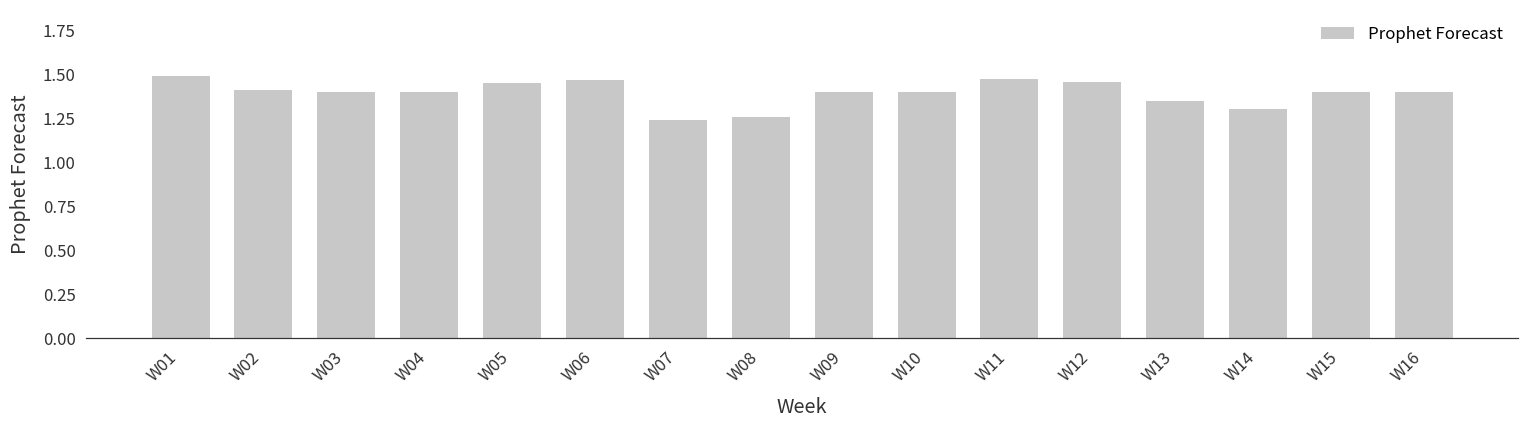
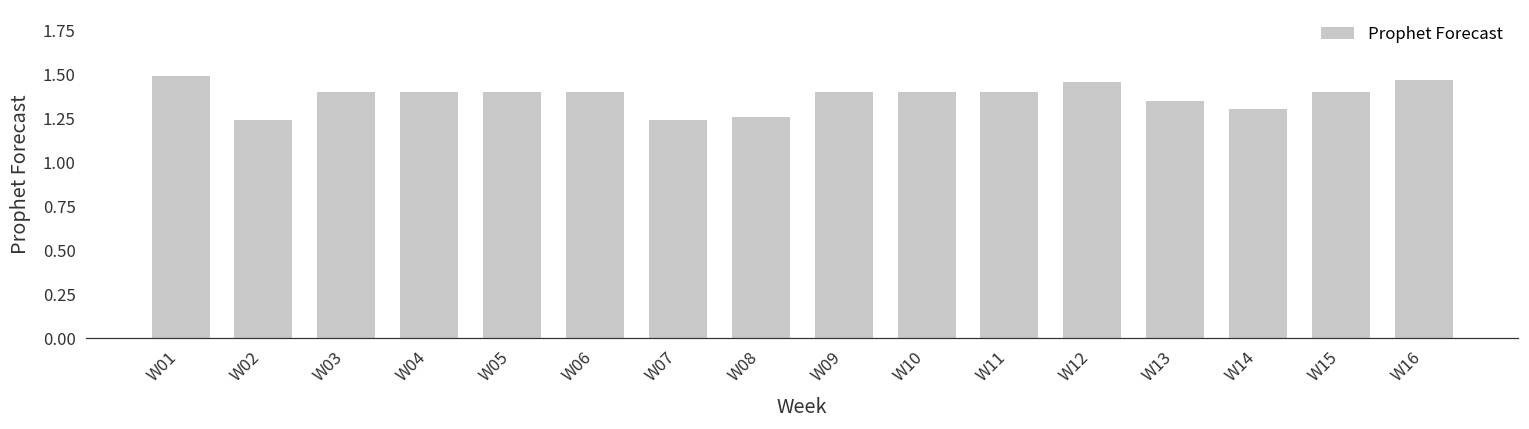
W02: 1.41 -> 1.24
W05: 1.45 -> 1.40
W06: 1.47 -> 1.40
W11: 1.47 -> 1.40
W16: 1.40 -> 1.47
